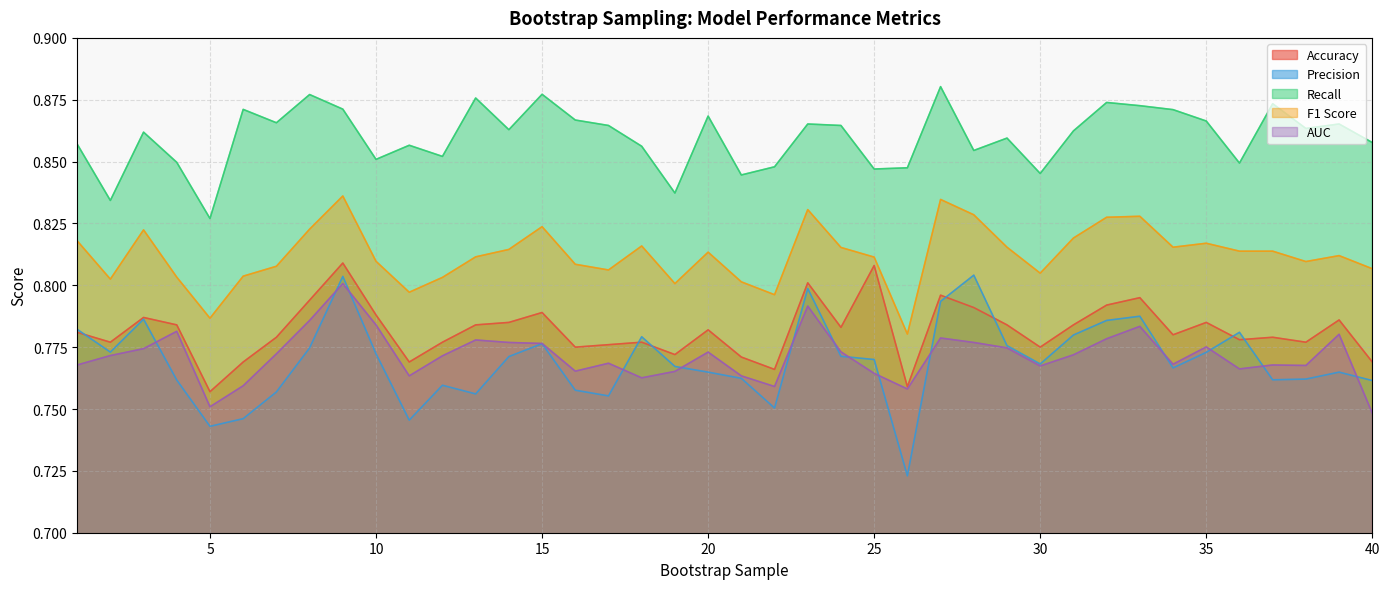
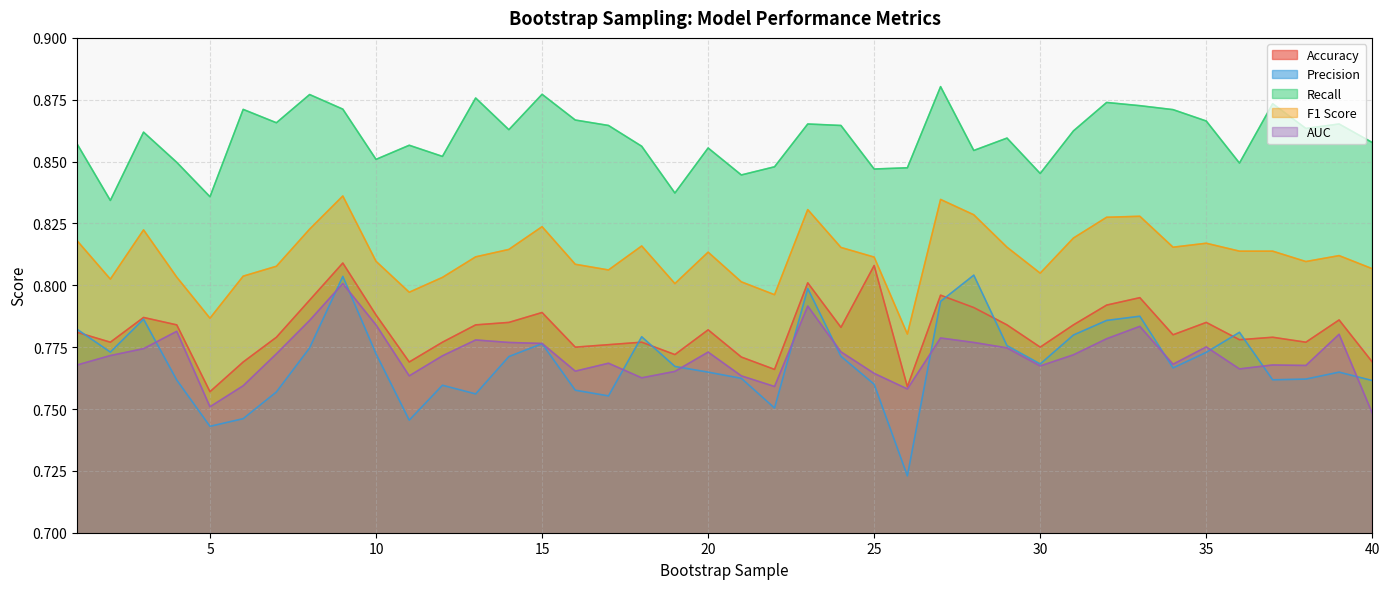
Recall, 5: 0.827 -> 0.836
Recall, 20: 0.868 -> 0.856
Precision, 25: 0.77 -> 0.76
